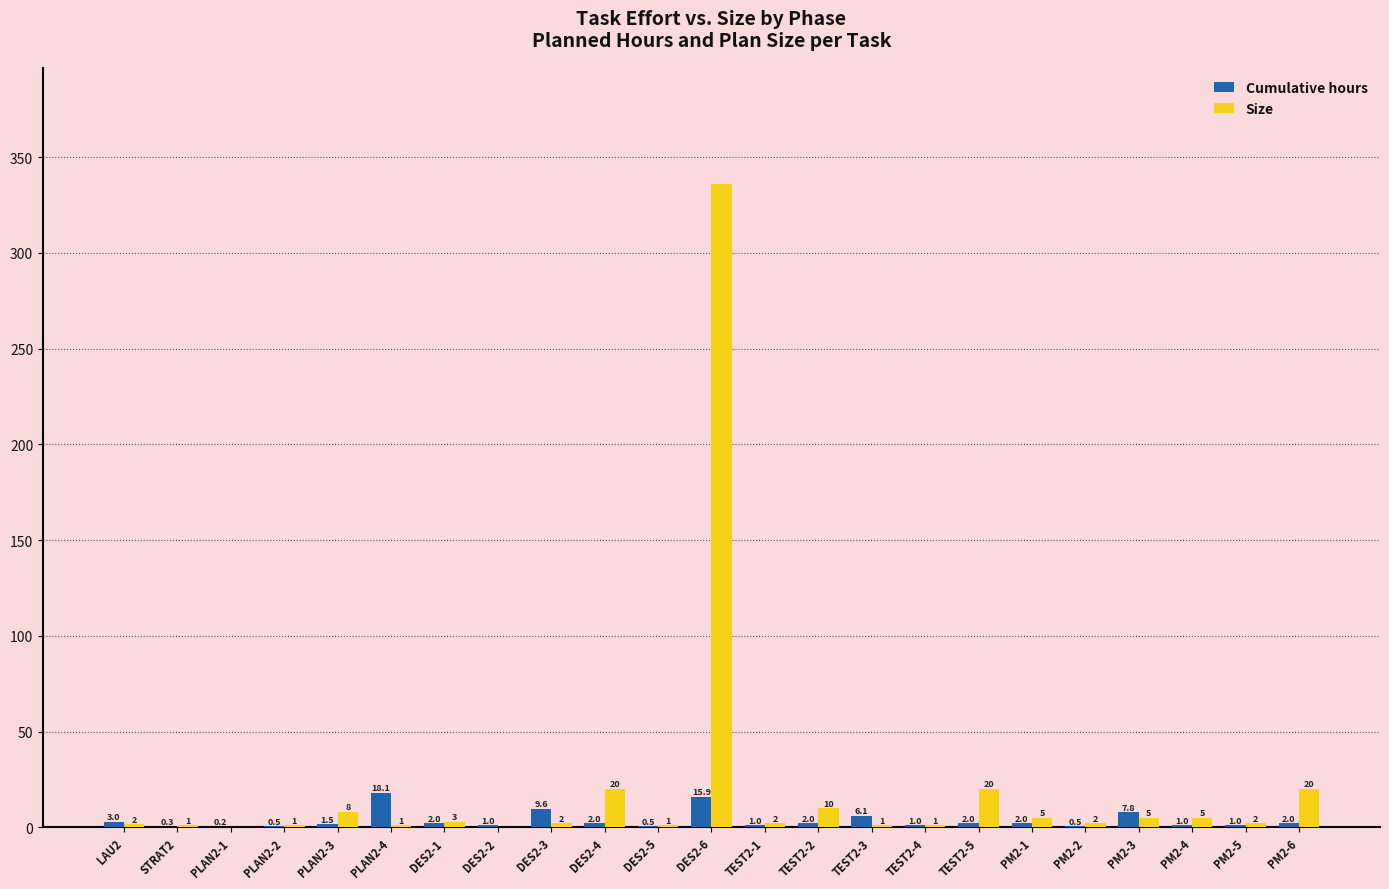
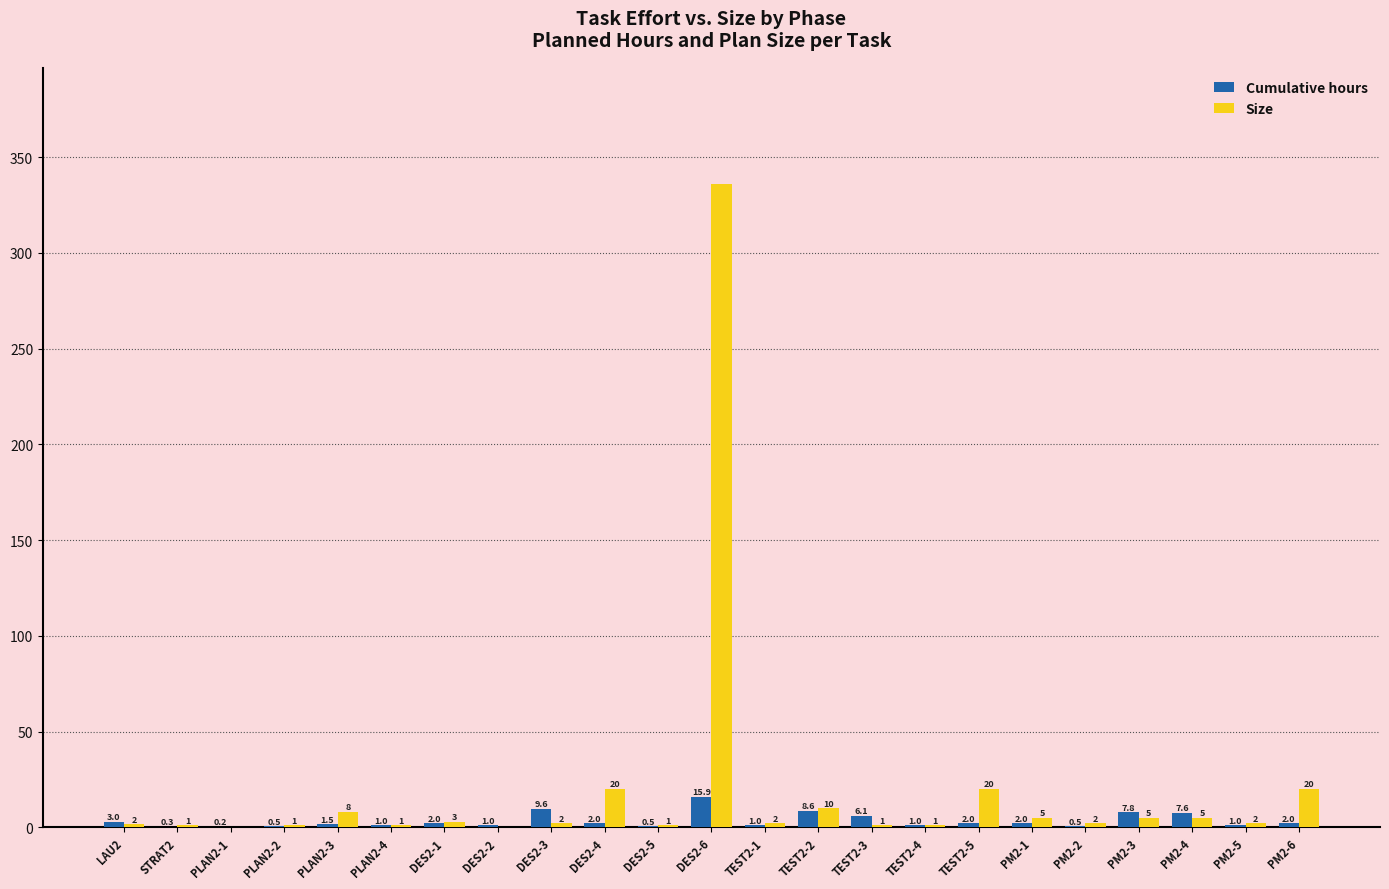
Cumulative hours, PLAN2-4: 18.1 -> 1.0
Cumulative hours, TEST2-2: 2.0 -> 8.6
Cumulative hours, PM2-4: 1.0 -> 7.6
